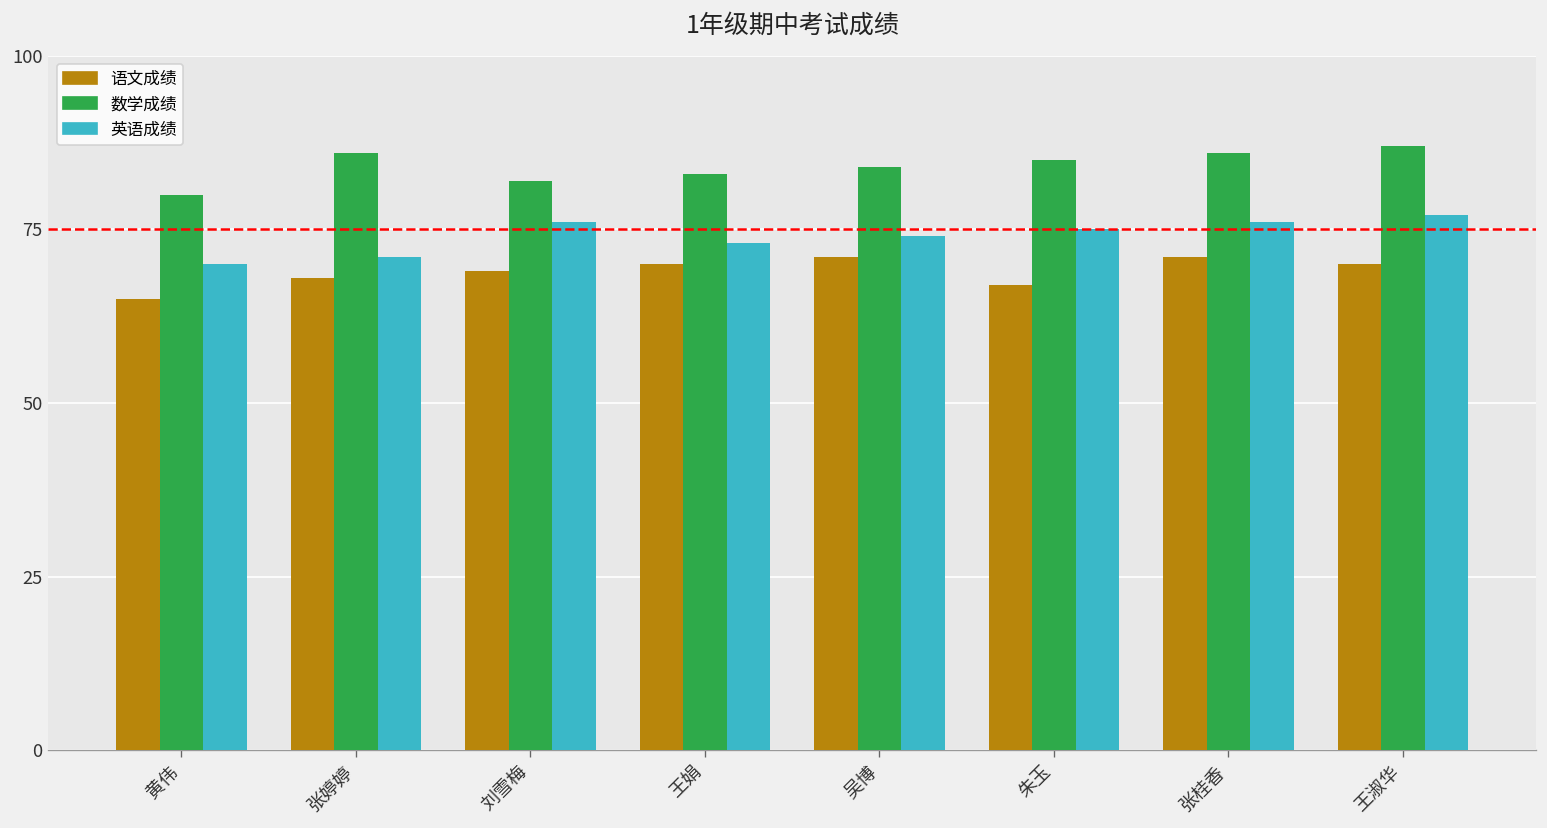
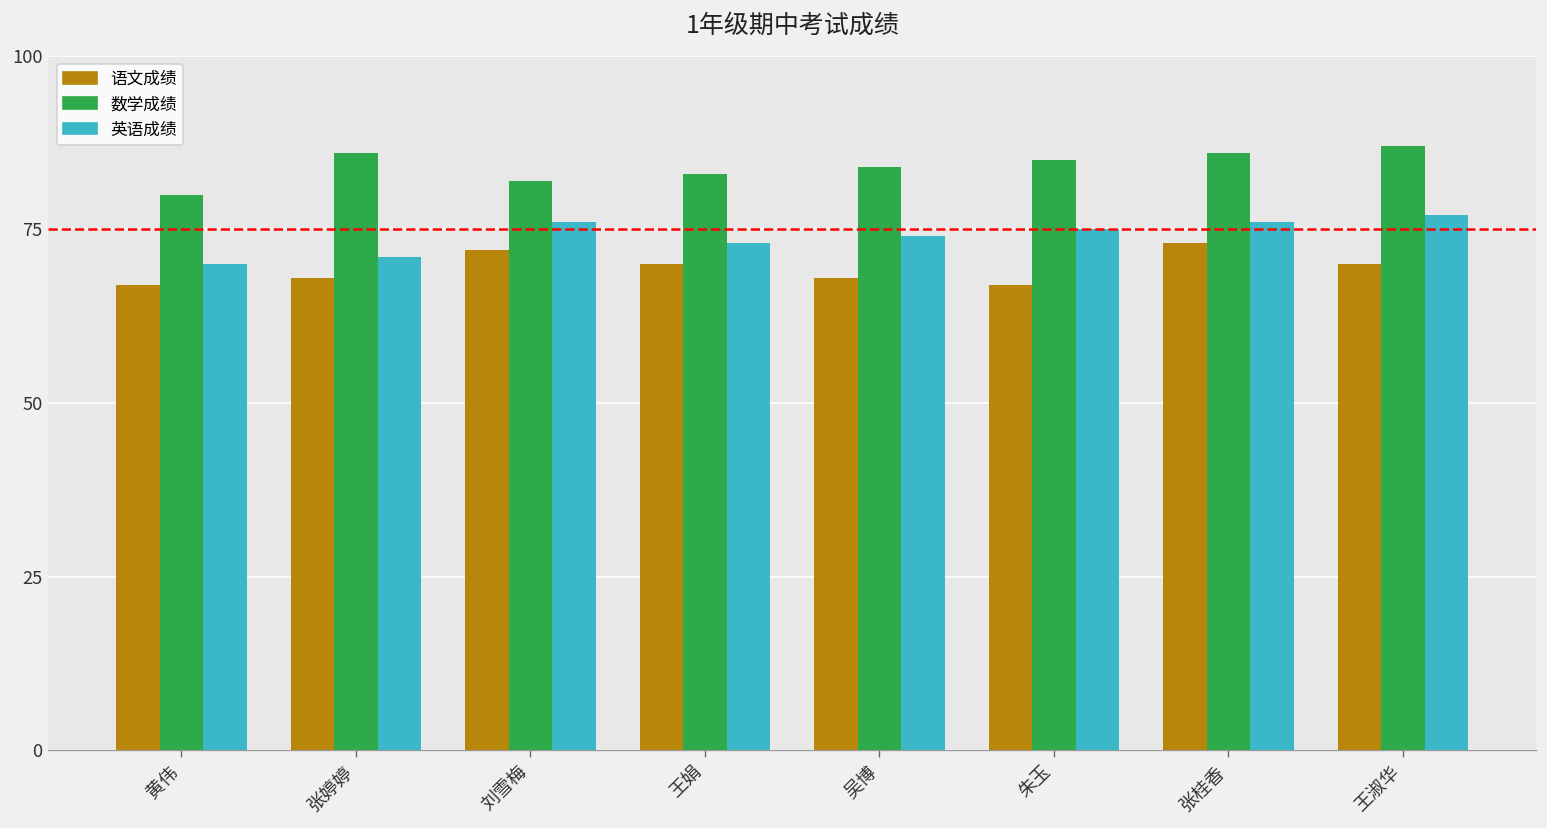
语文成绩, 黄伟: 65 -> 67
语文成绩, 刘雪梅: 69 -> 72
语文成绩, 吴博: 71 -> 68
语文成绩, 张桂香: 71 -> 73
